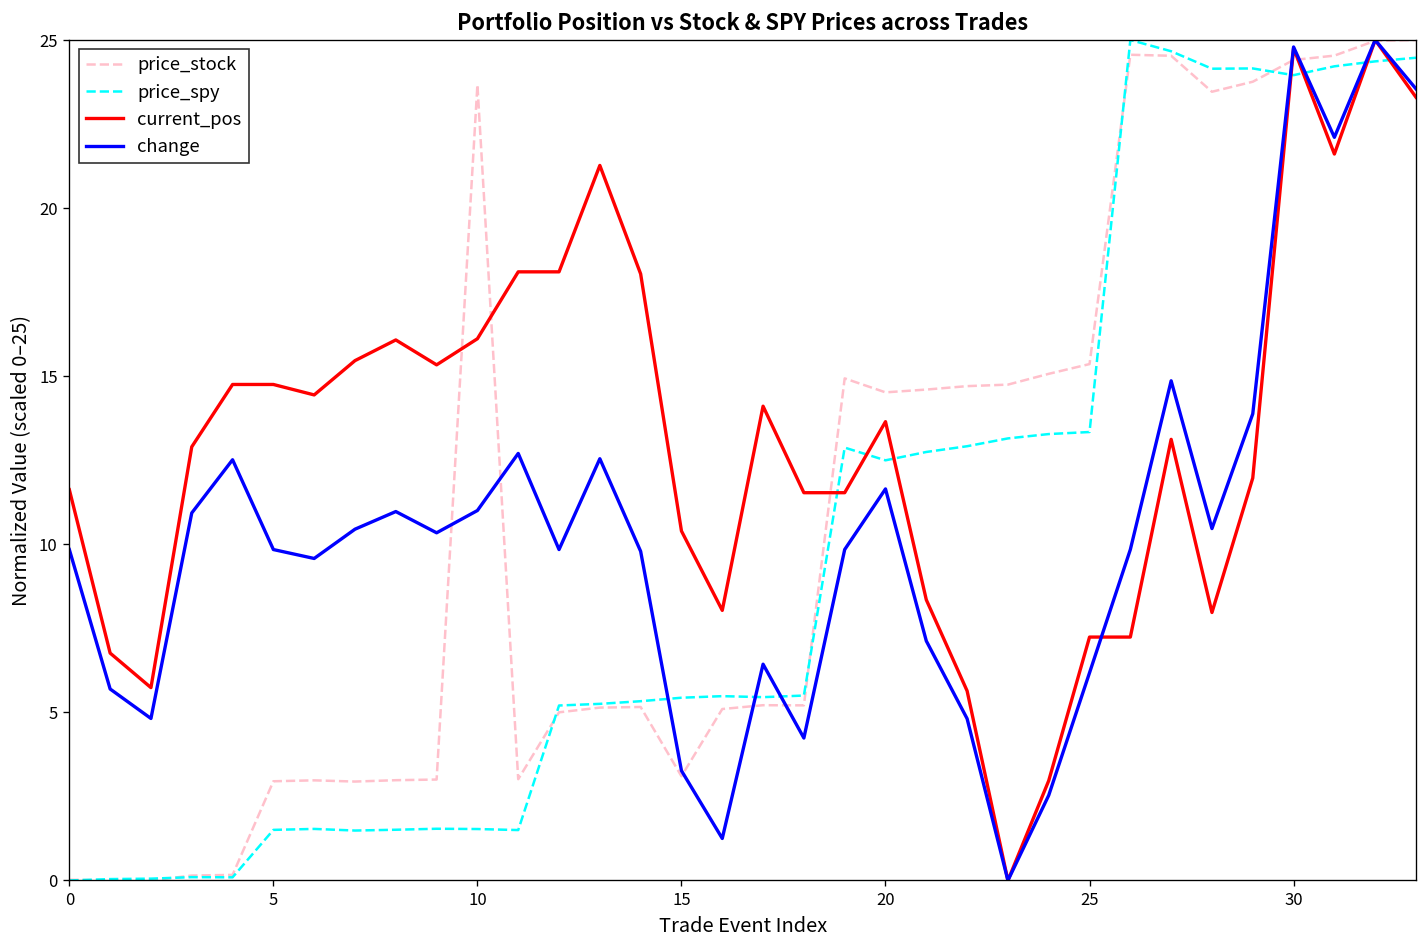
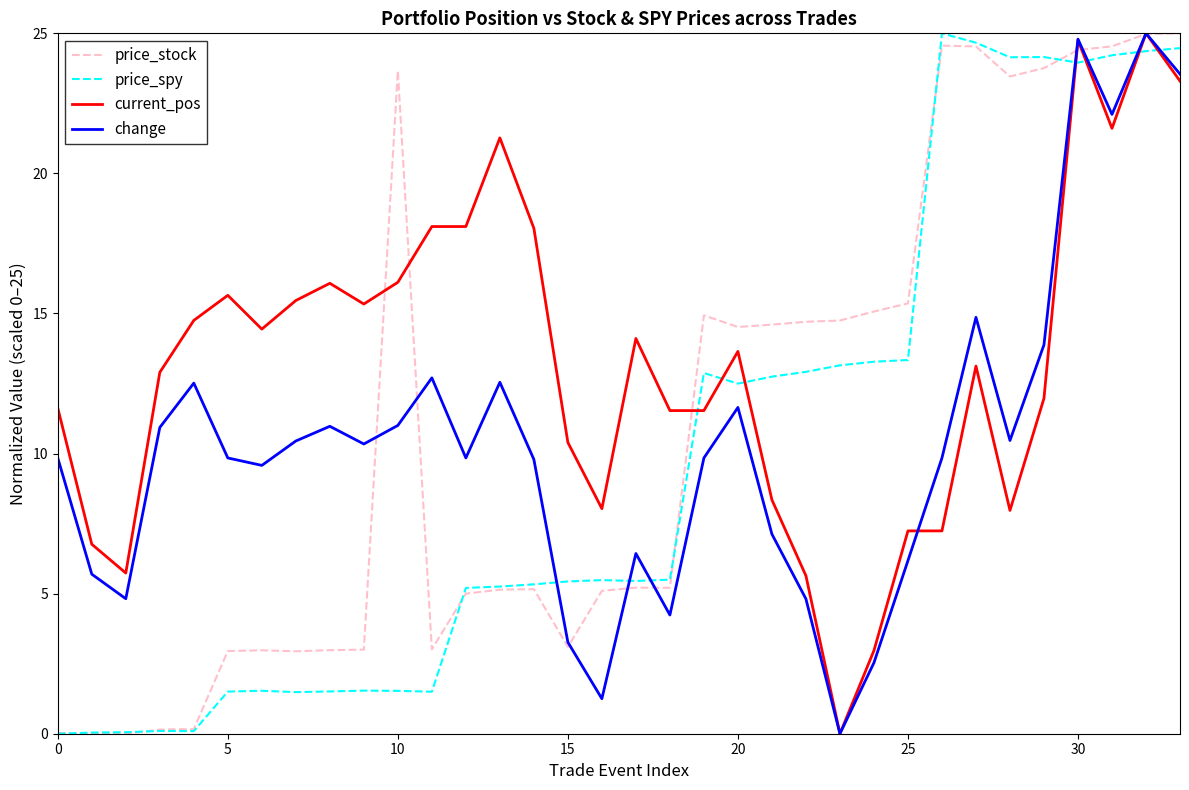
current_pos, 5: 14.8 -> 15.6
